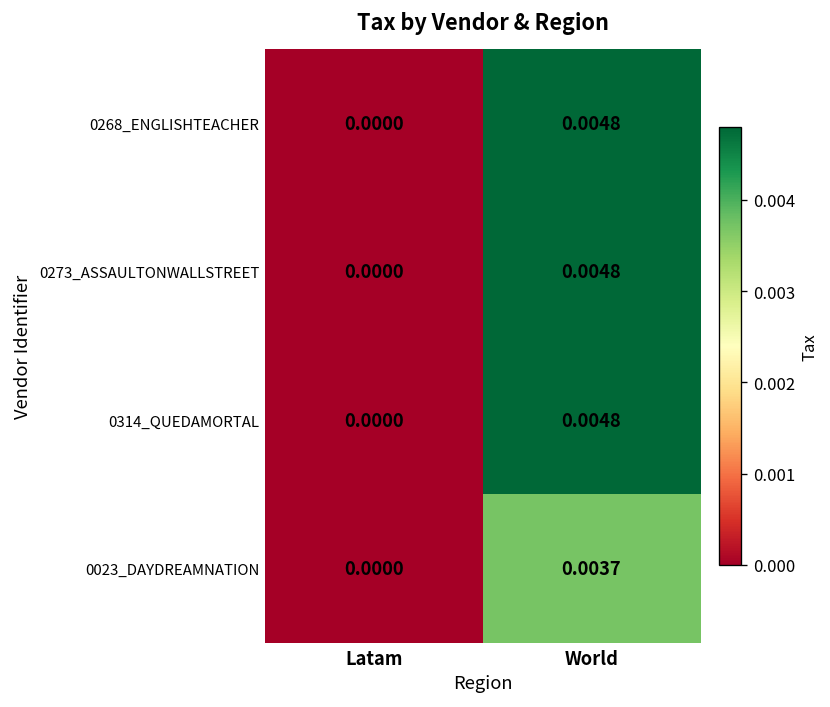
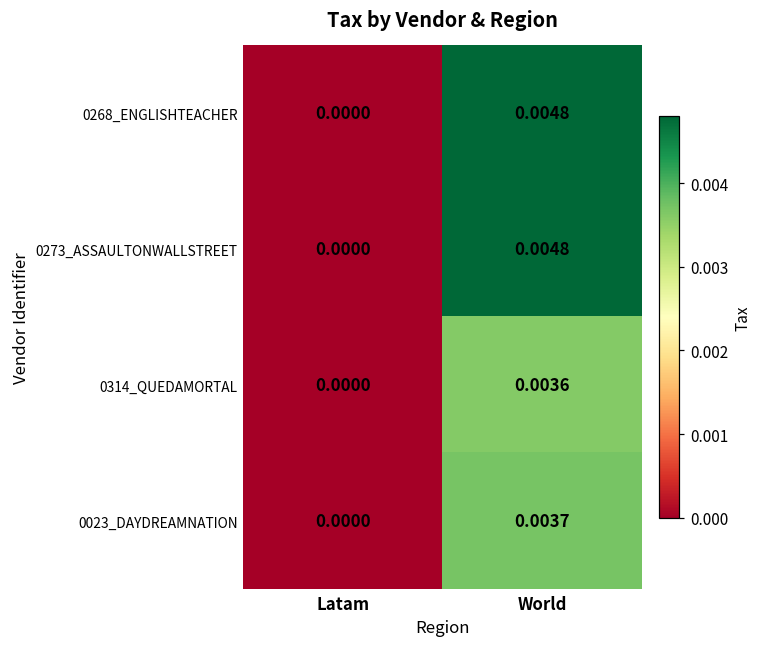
0314_QUEDAMORTAL, World: 0.0048 -> 0.0036
